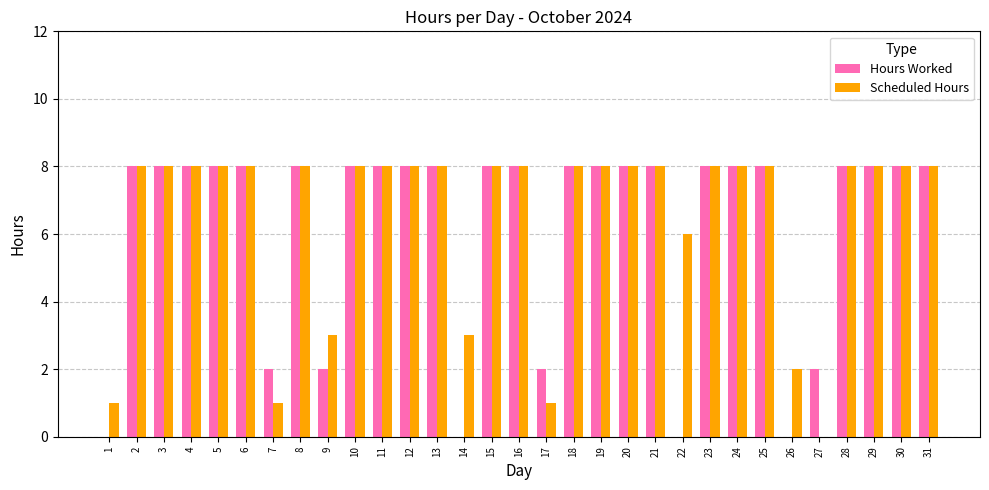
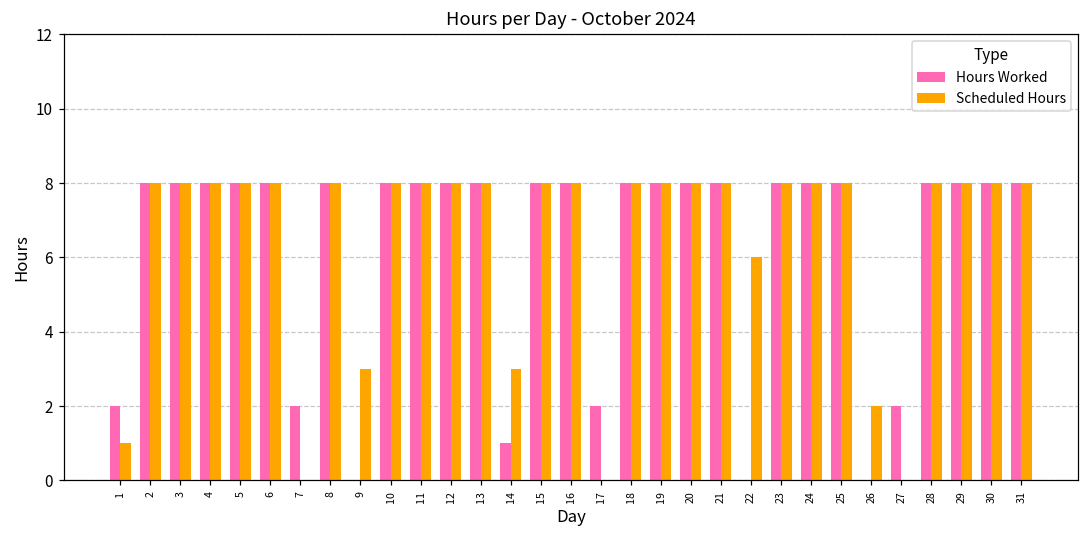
Hours Worked, 1: 0 -> 2
Scheduled Hours, 7: 1 -> 0
Hours Worked, 9: 2 -> 0
Hours Worked, 14: 0 -> 1
Scheduled Hours, 17: 1 -> 0
